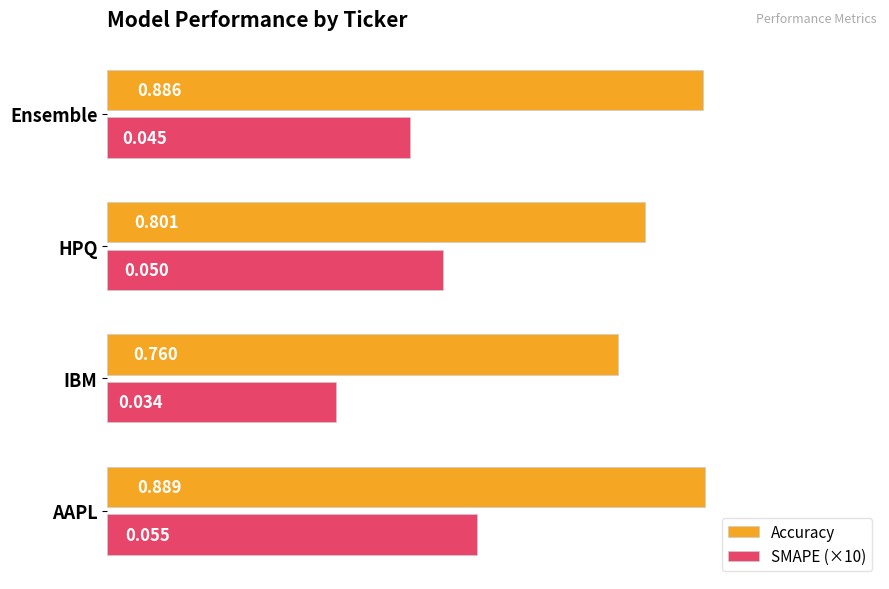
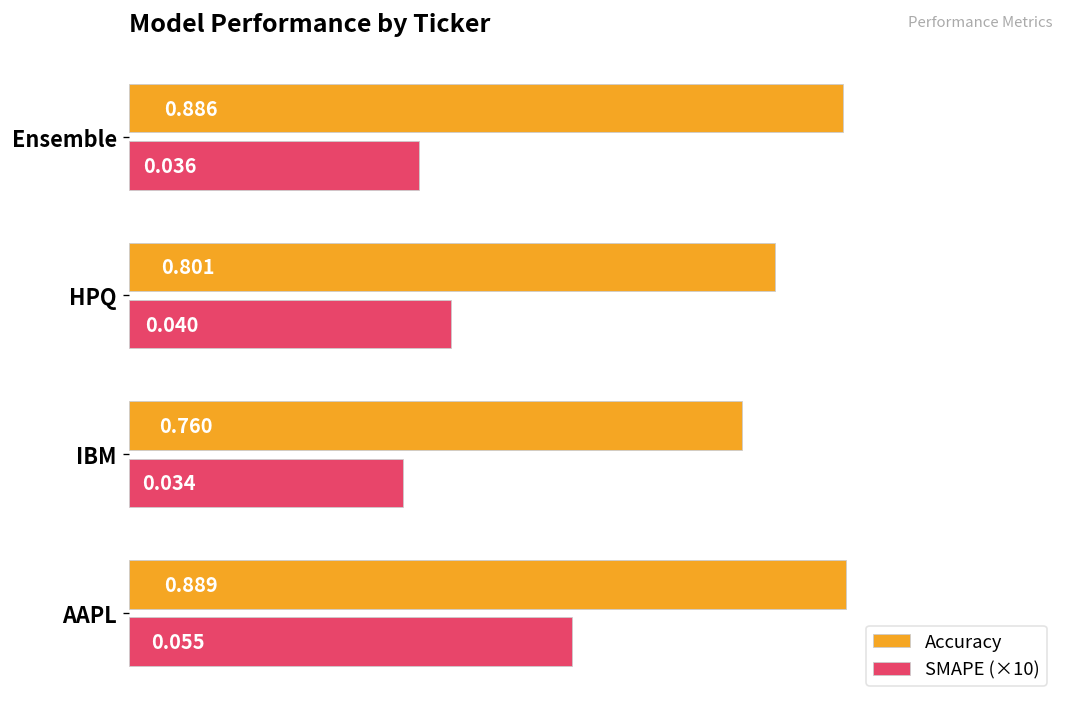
SMAPE (×10), Ensemble: 0.045 -> 0.036
SMAPE (×10), HPQ: 0.050 -> 0.040
